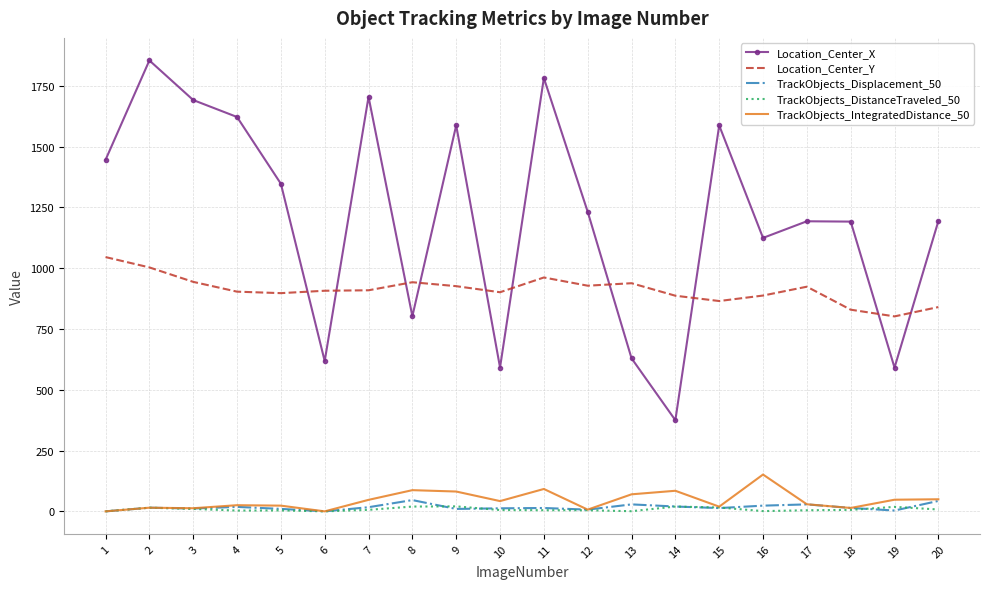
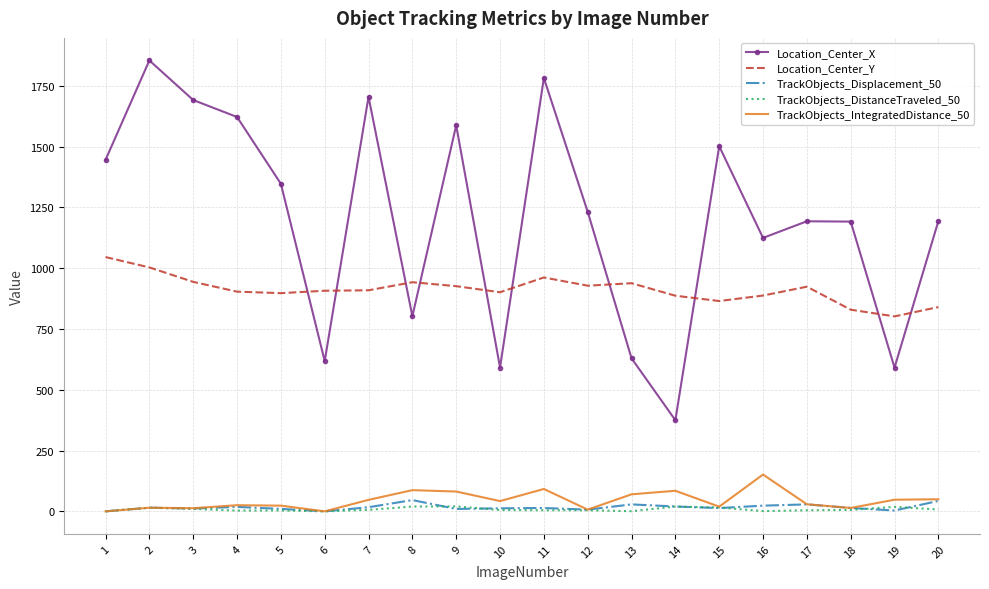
Location_Center_X, 15: 1590 -> 1500
